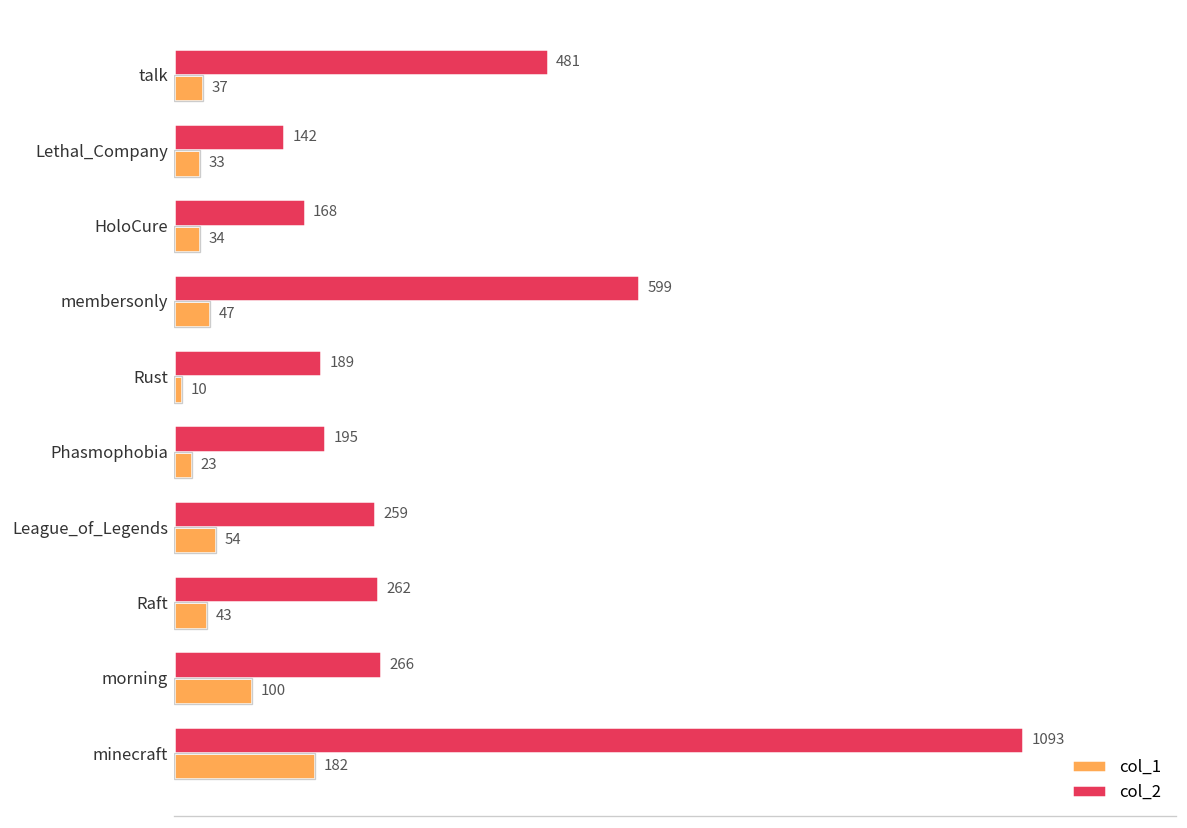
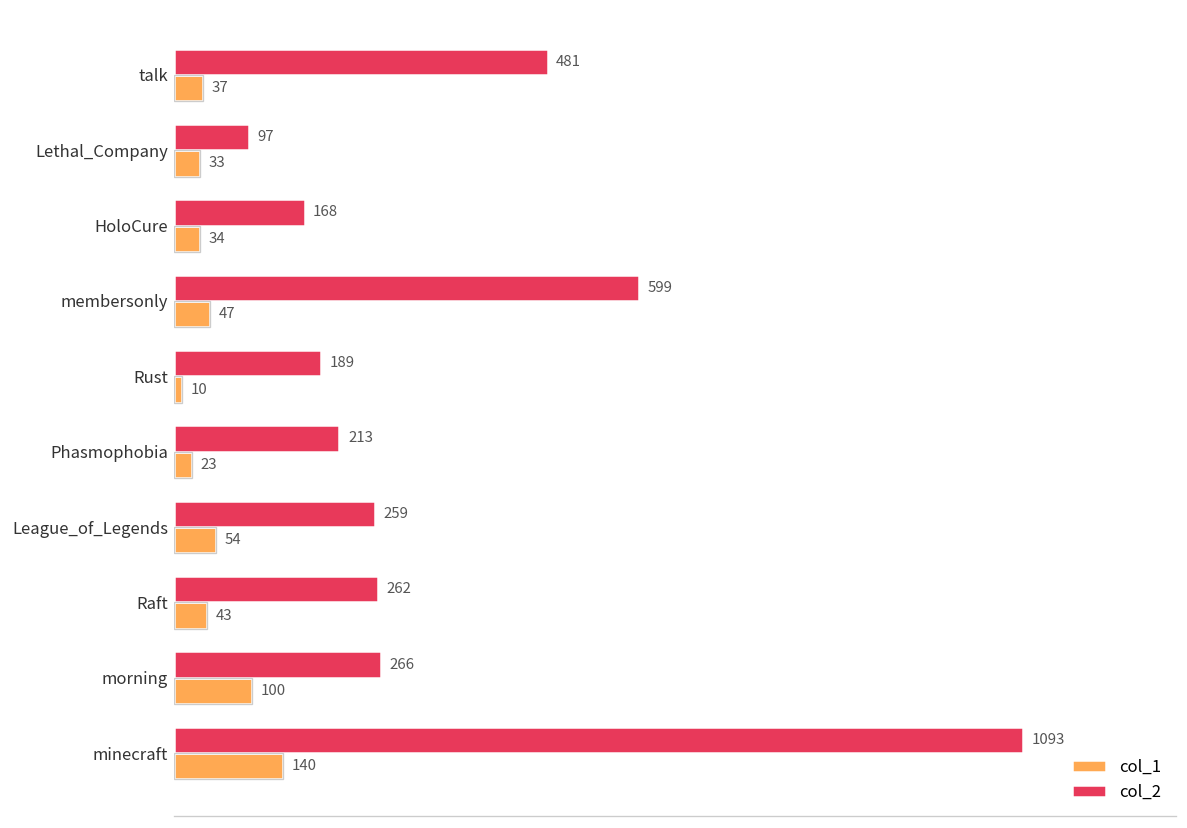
col_2, Lethal_Company: 142 -> 97
col_2, Phasmophobia: 195 -> 213
col_1, minecraft: 182 -> 140
